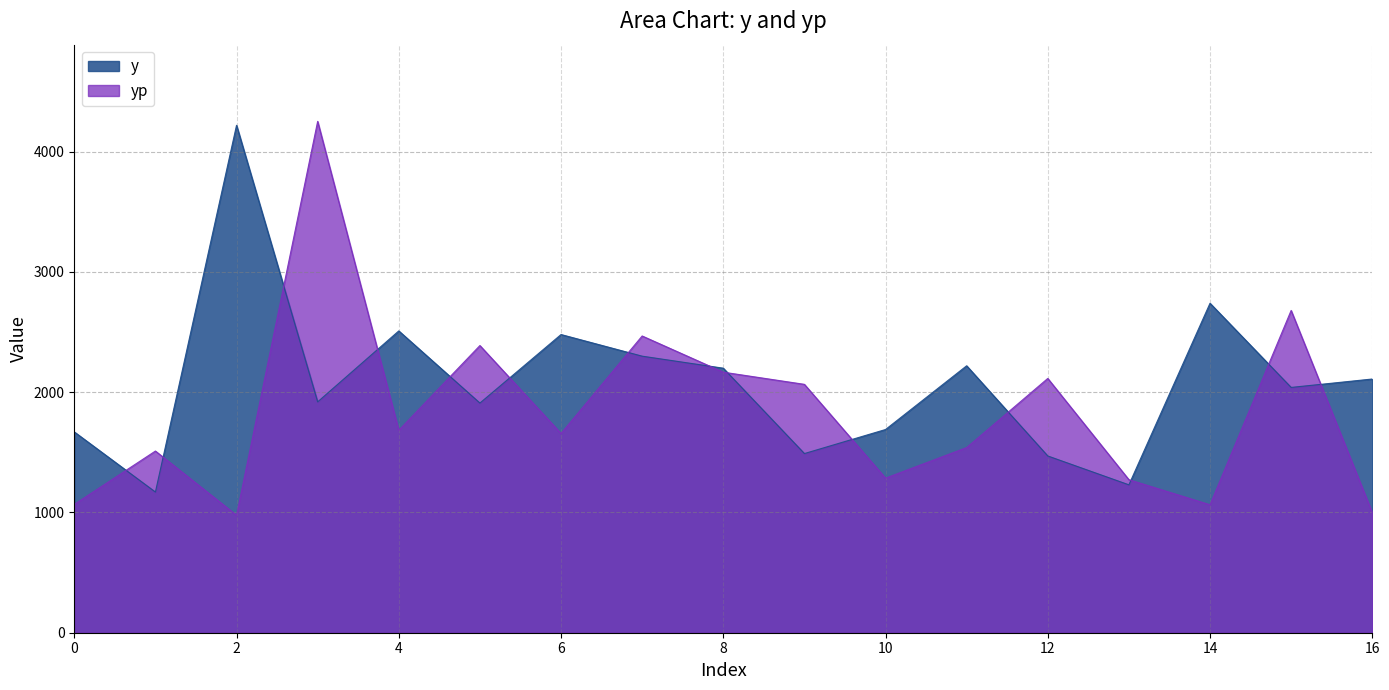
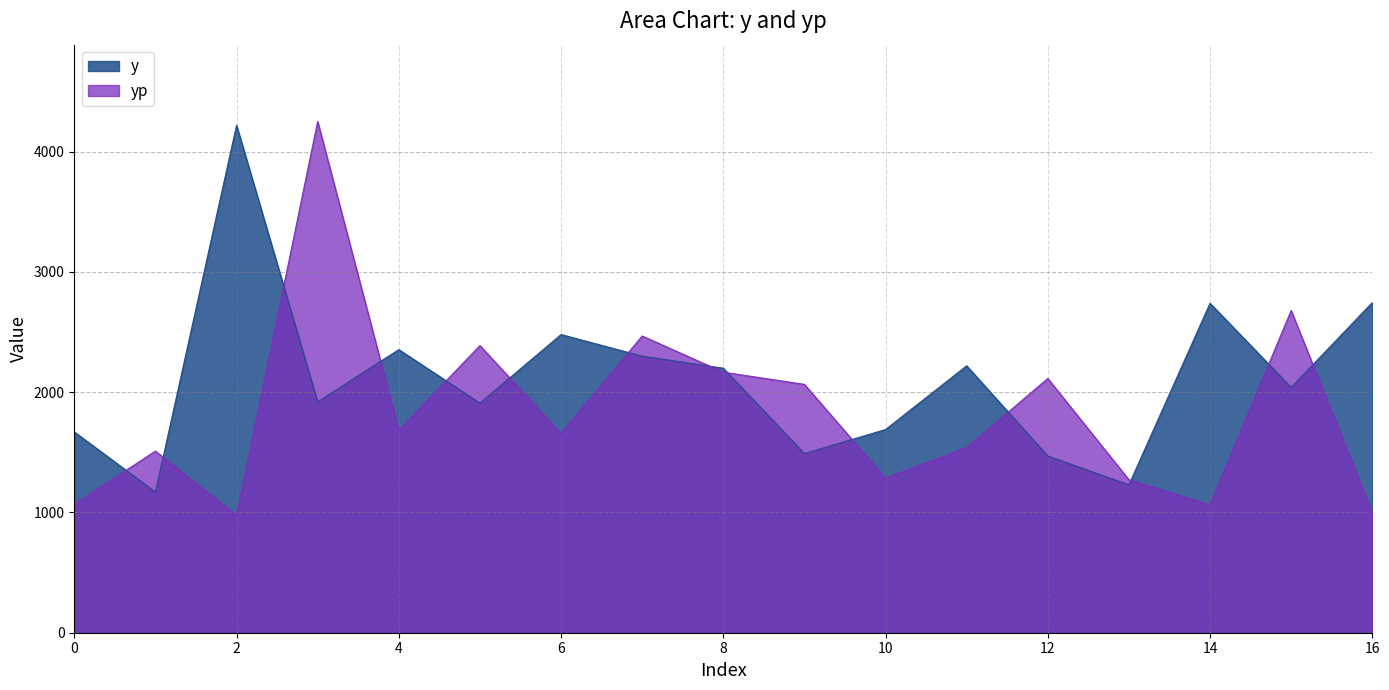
y, 4: 2510 -> 2350
y, 16: 2110 -> 2750
